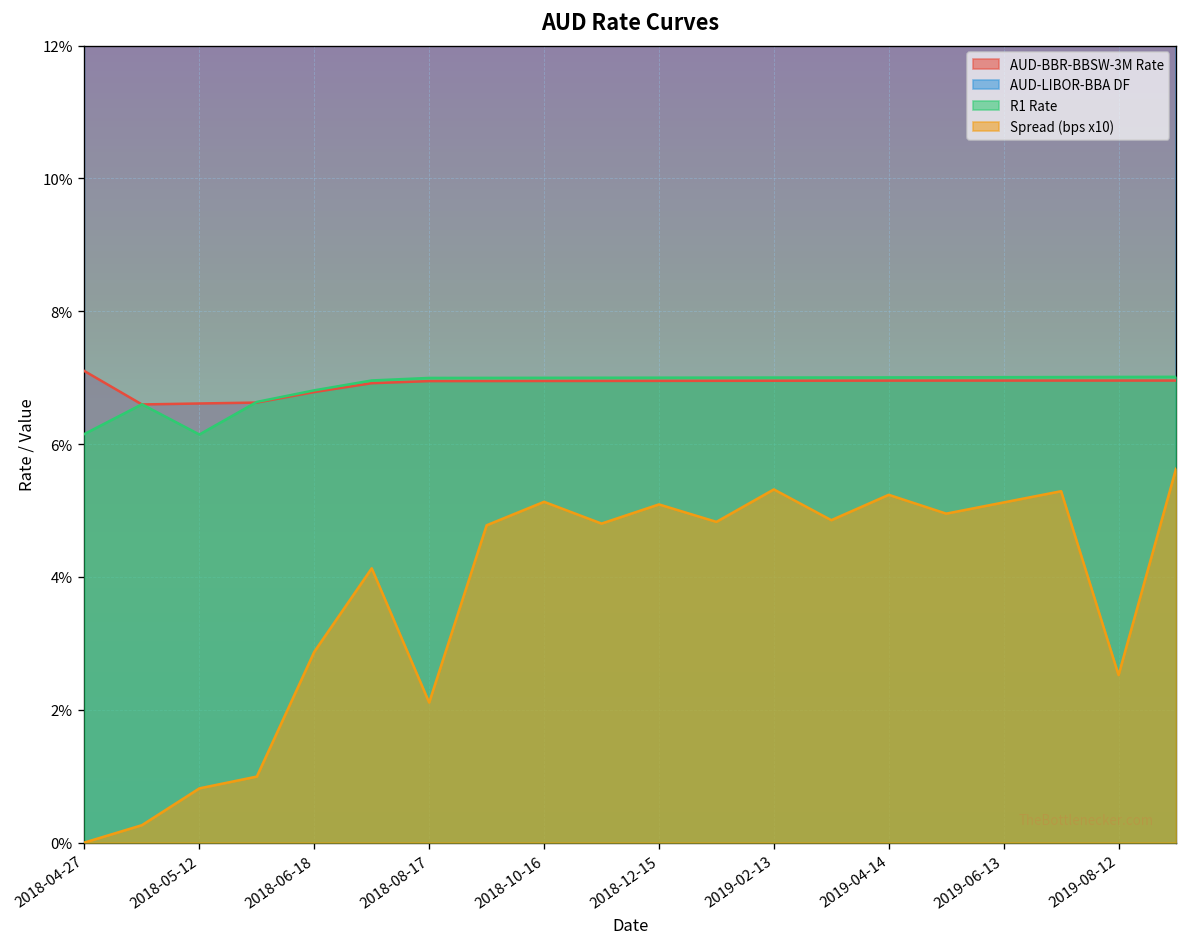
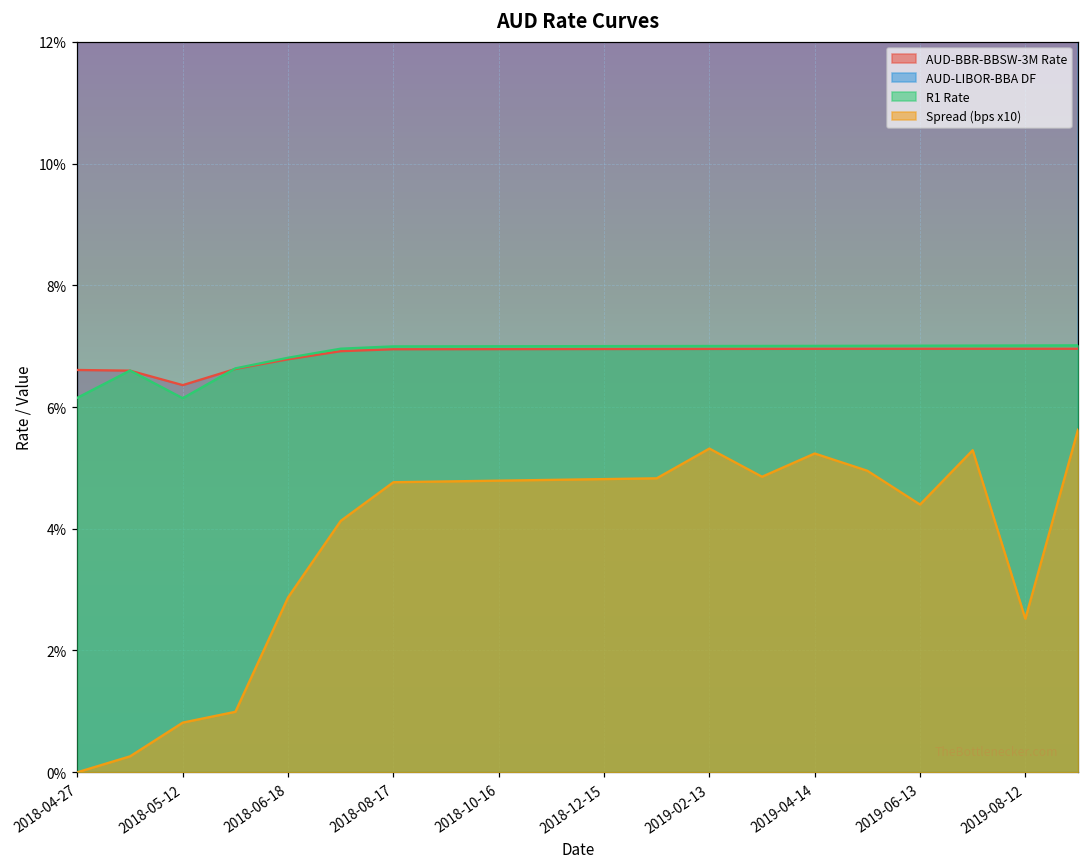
AUD-BBR-BBSW-3M Rate, 2018-04-27: 7.1% -> 6.6%
AUD-BBR-BBSW-3M Rate, 2018-05-12: 6.6% -> 6.4%
Spread (bps x10), 2018-08-17: 2.1% -> 4.8%
Spread (bps x10), 2018-10-16: 5.1% -> 4.8%
Spread (bps x10), 2018-12-15: 5.1% -> 4.8%
Spread (bps x10), 2019-06-13: 5.1% -> 4.4%
